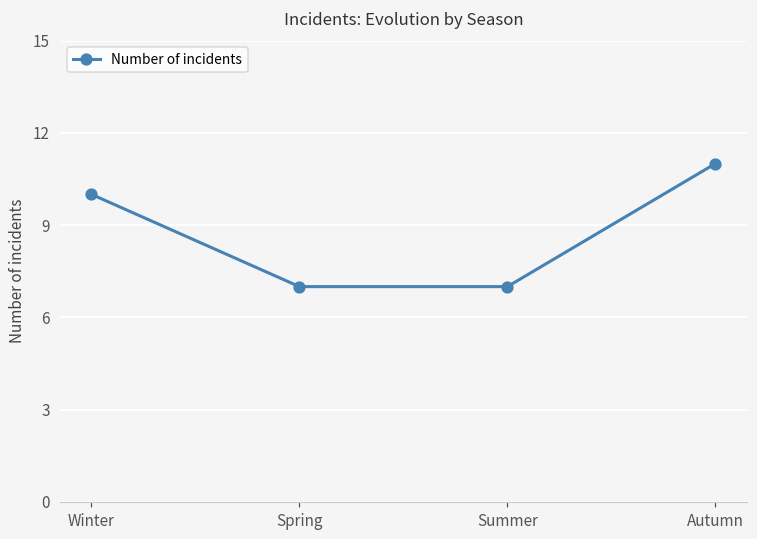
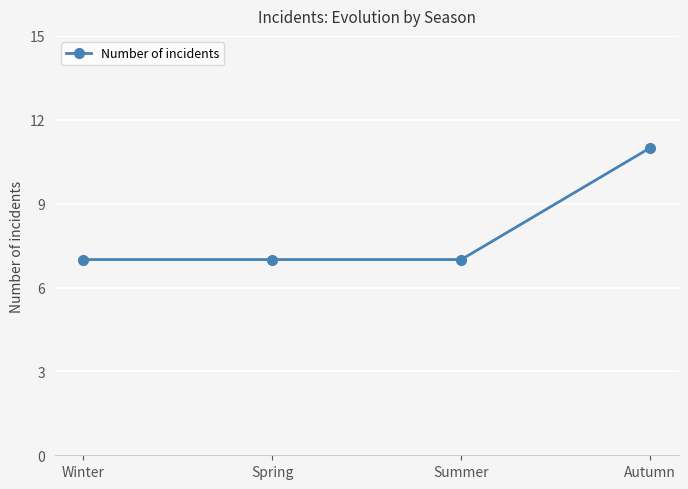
Winter: 10 -> 7
